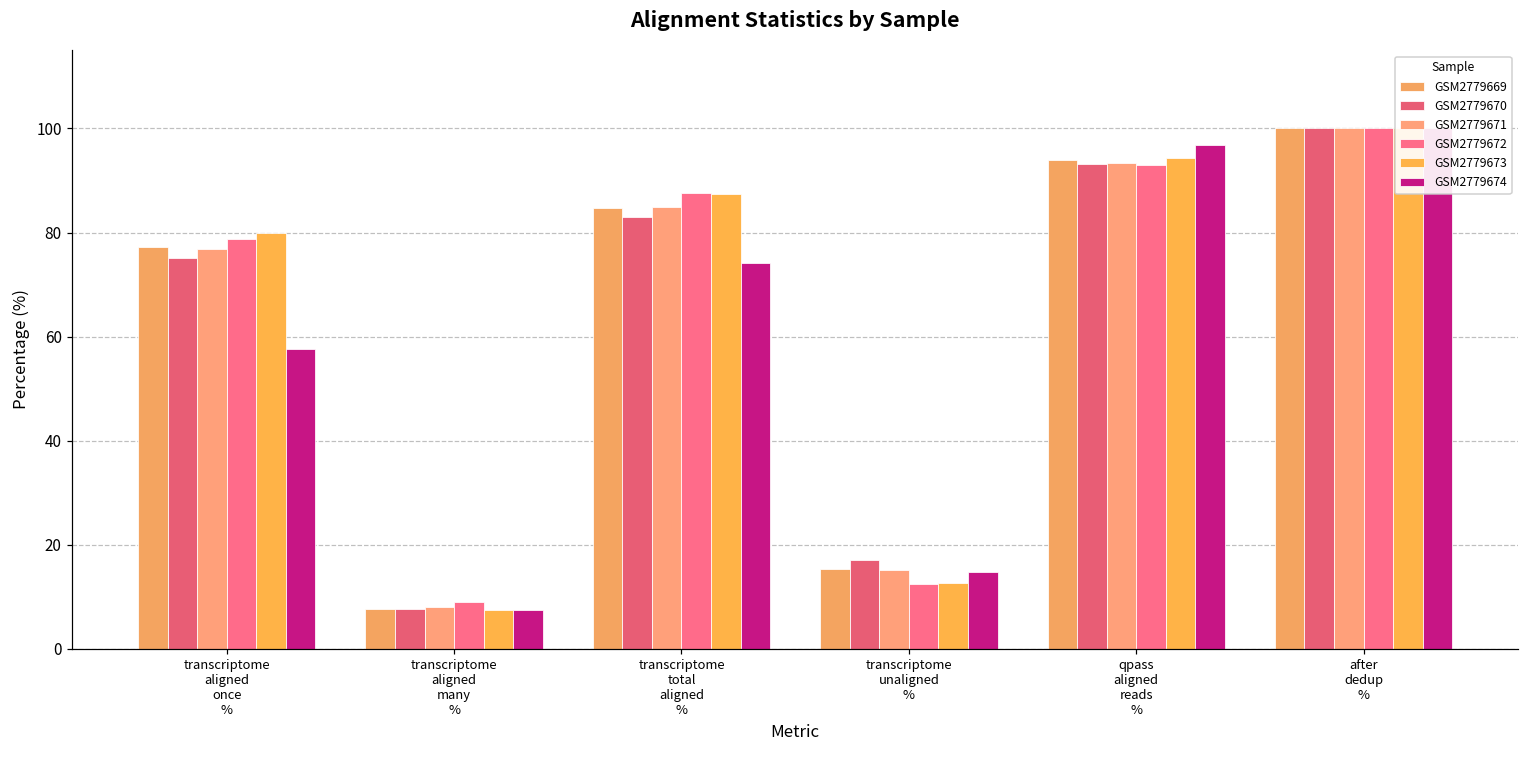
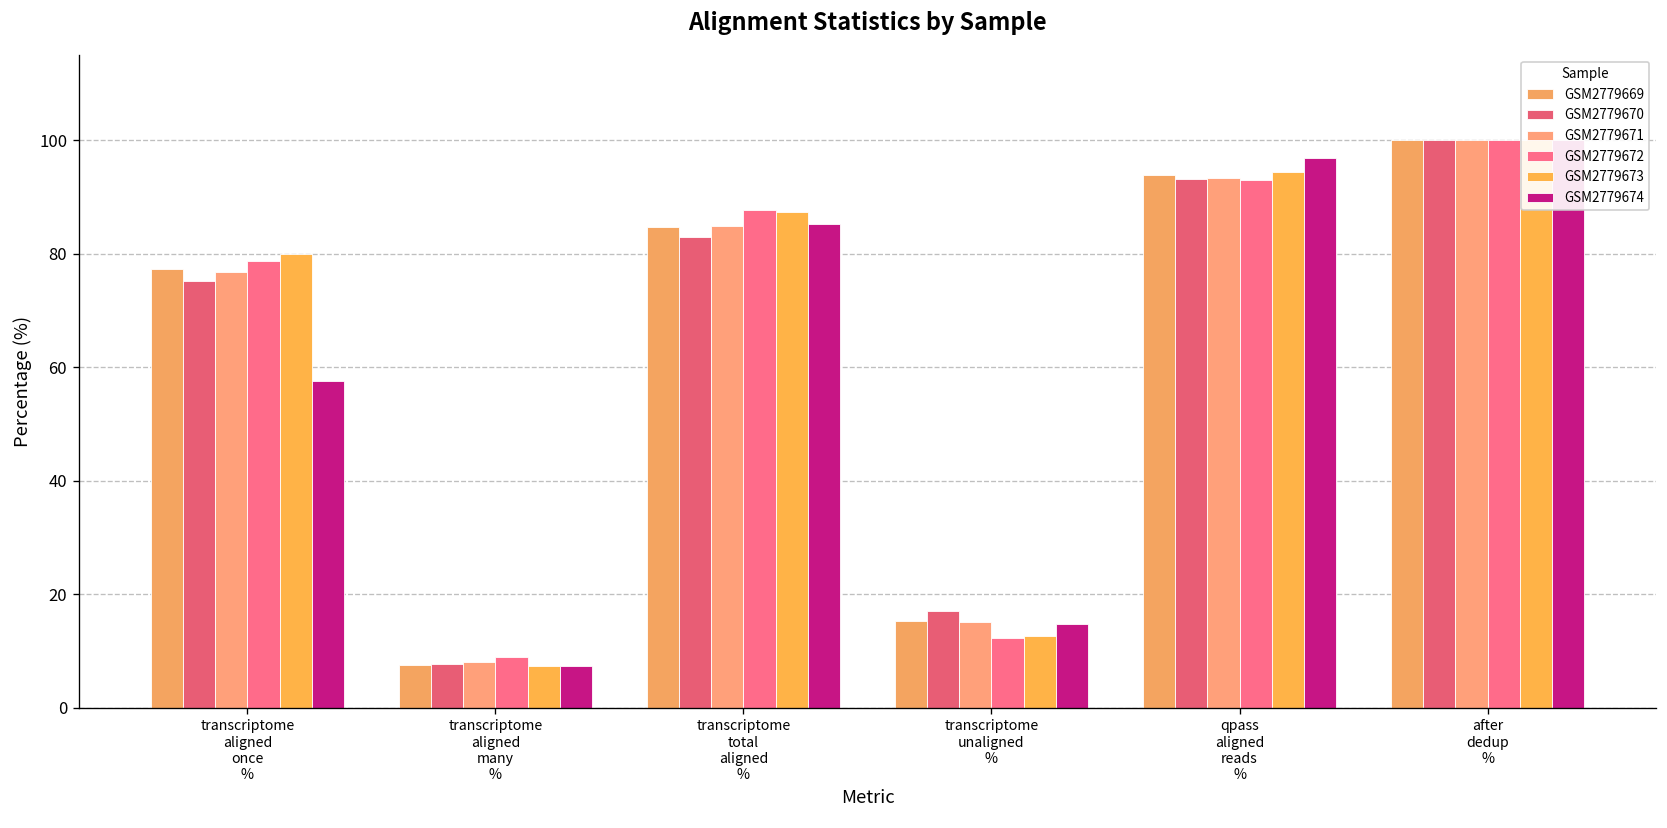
GSM2779674, transcriptome total aligned %: 74 -> 85
